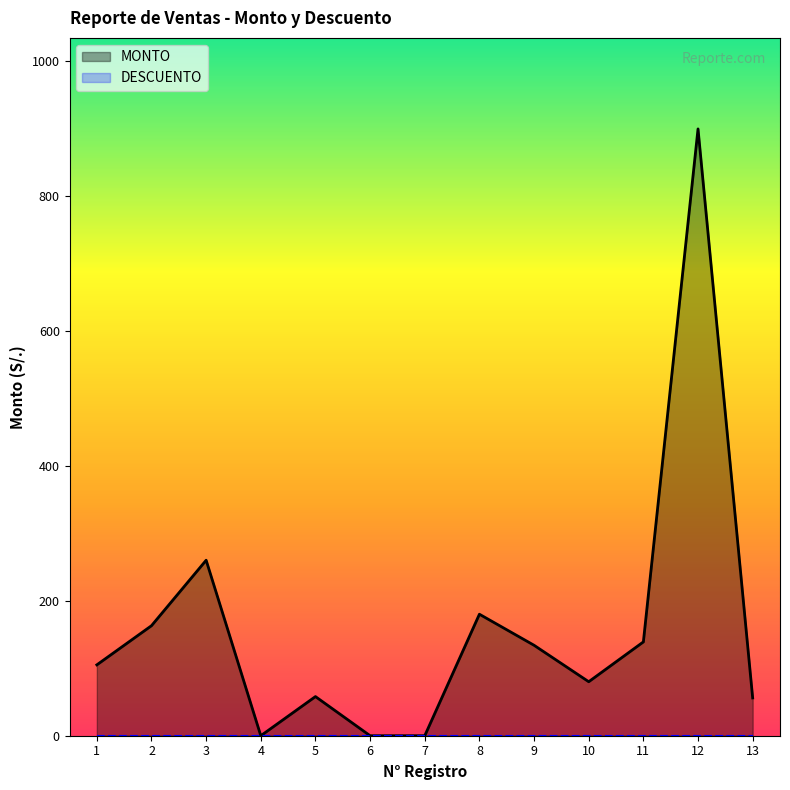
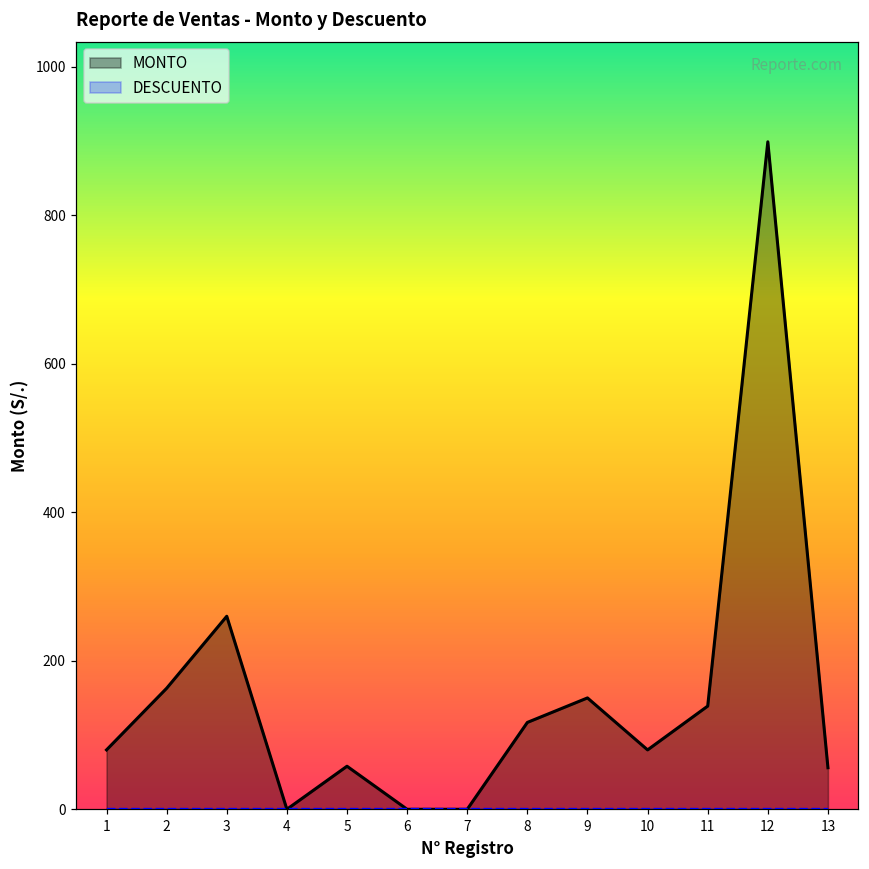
MONTO, 1: 110 -> 80
MONTO, 8: 180 -> 120
MONTO, 9: 130 -> 150
